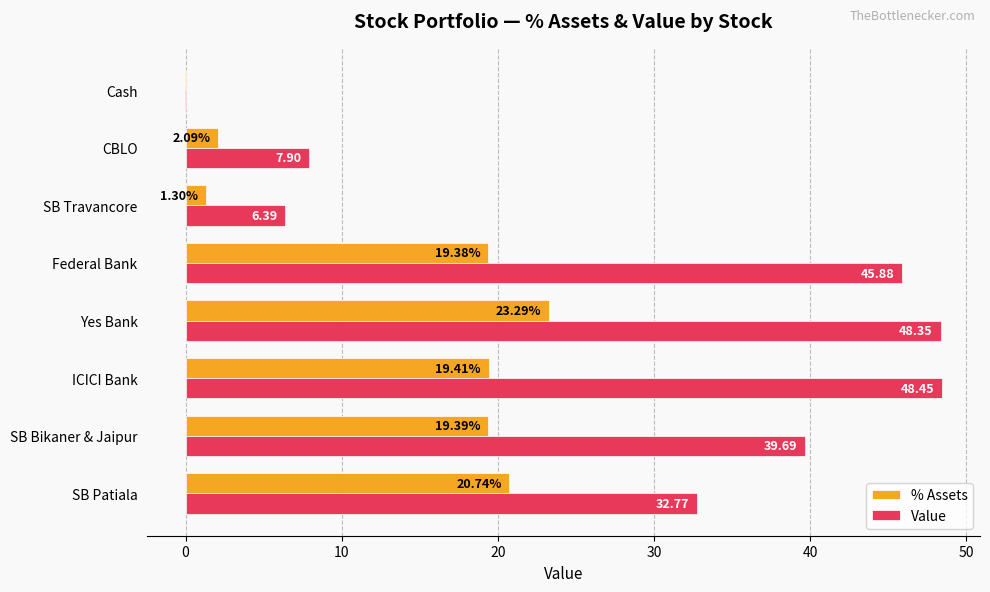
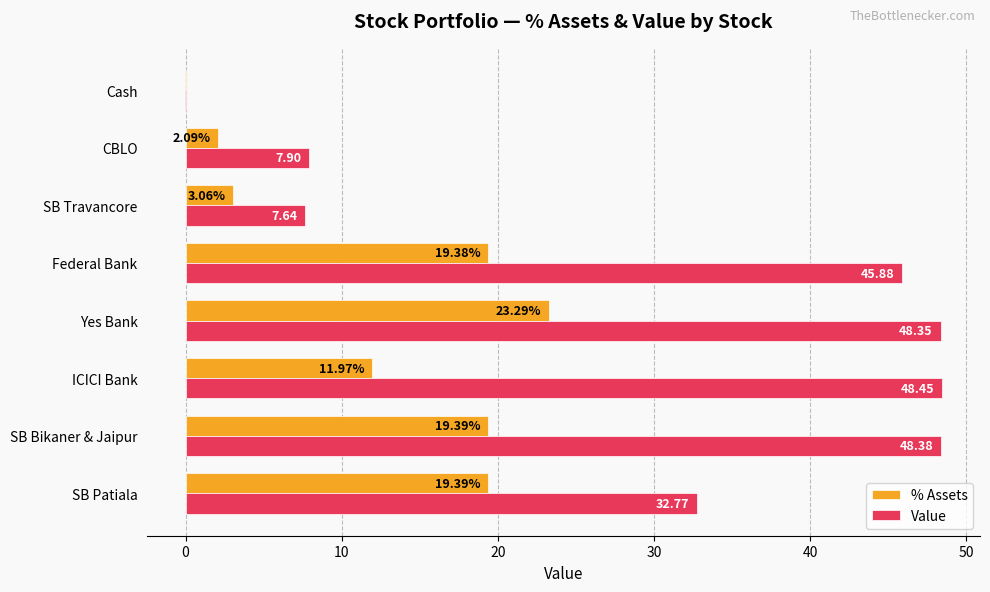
% Assets, SB Travancore: 1.30% -> 3.06%
Value, SB Travancore: 6.39 -> 7.64
% Assets, ICICI Bank: 19.41% -> 11.97%
Value, SB Bikaner & Jaipur: 39.69 -> 48.38
% Assets, SB Patiala: 20.74% -> 19.39%
